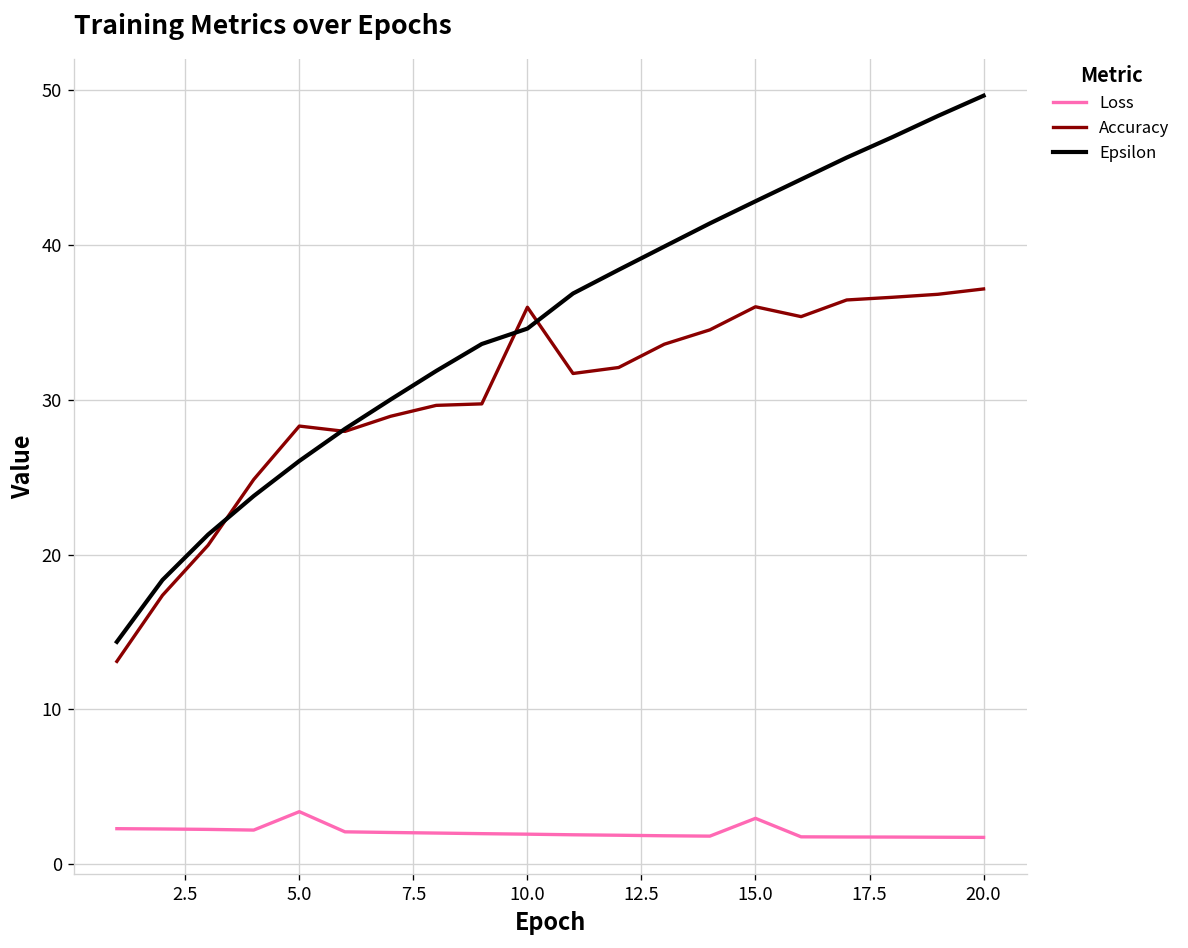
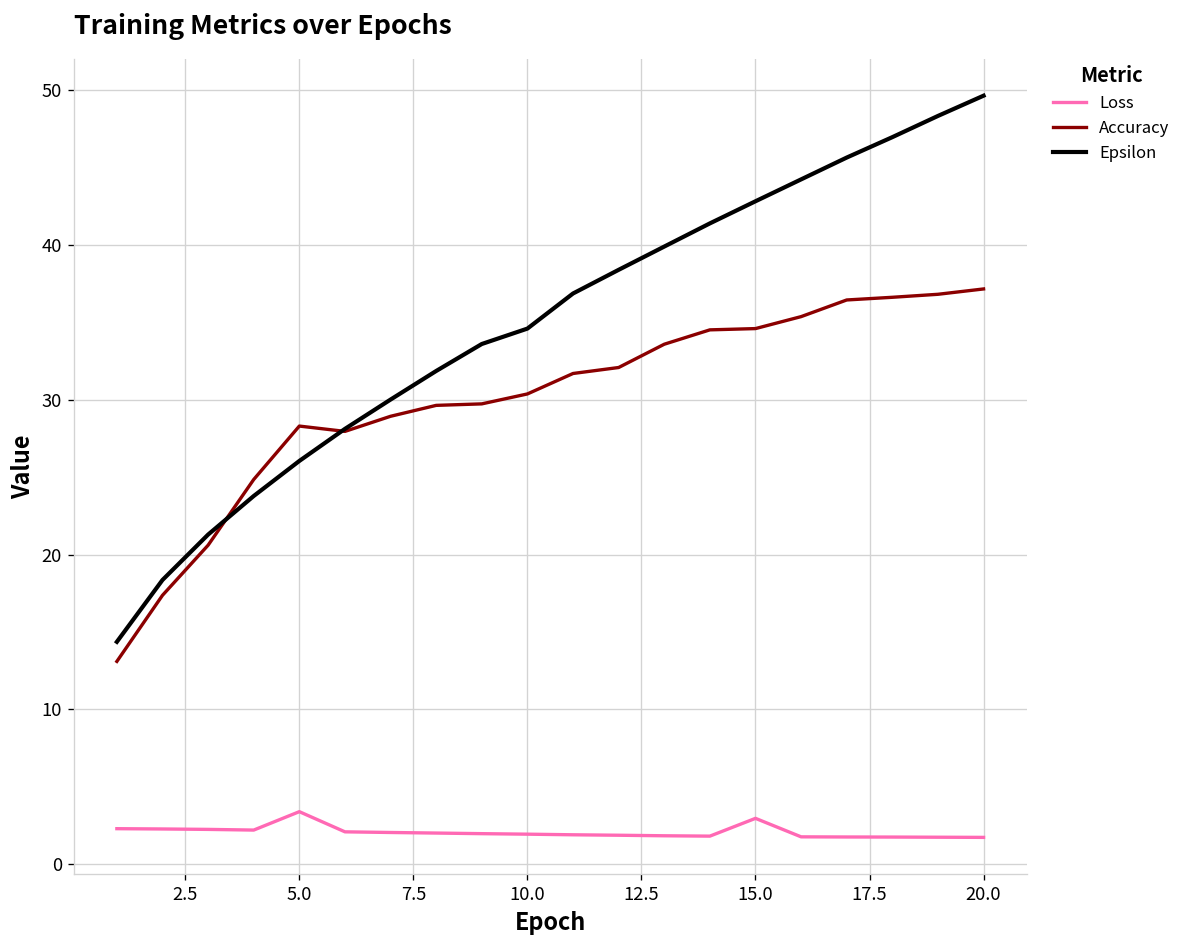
Accuracy, 10.0: 36.0 -> 30.4
Accuracy, 15.0: 36.0 -> 34.6
